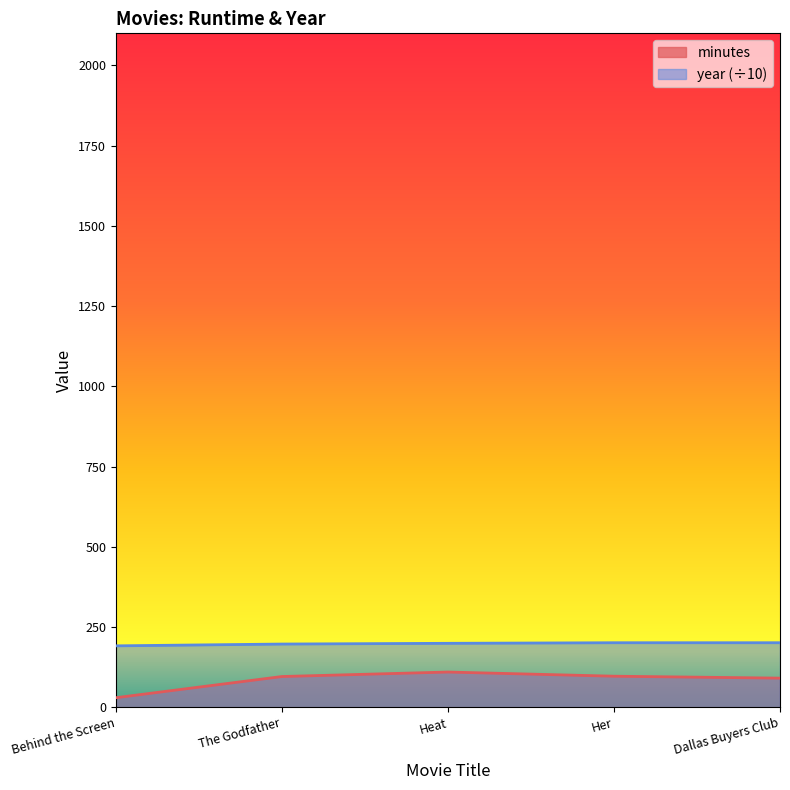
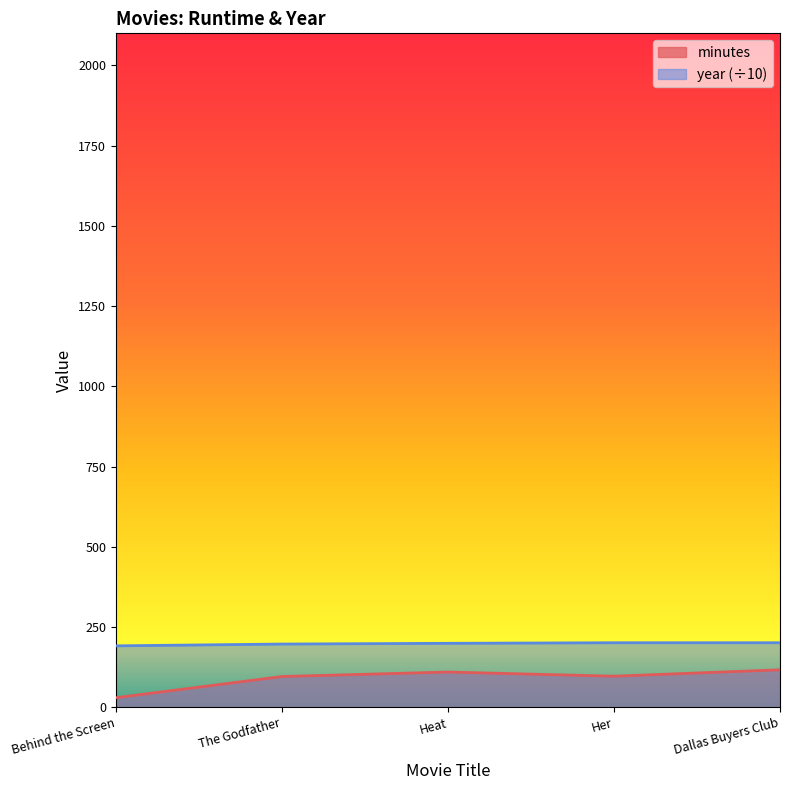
minutes, Dallas Buyers Club: 90 -> 120
